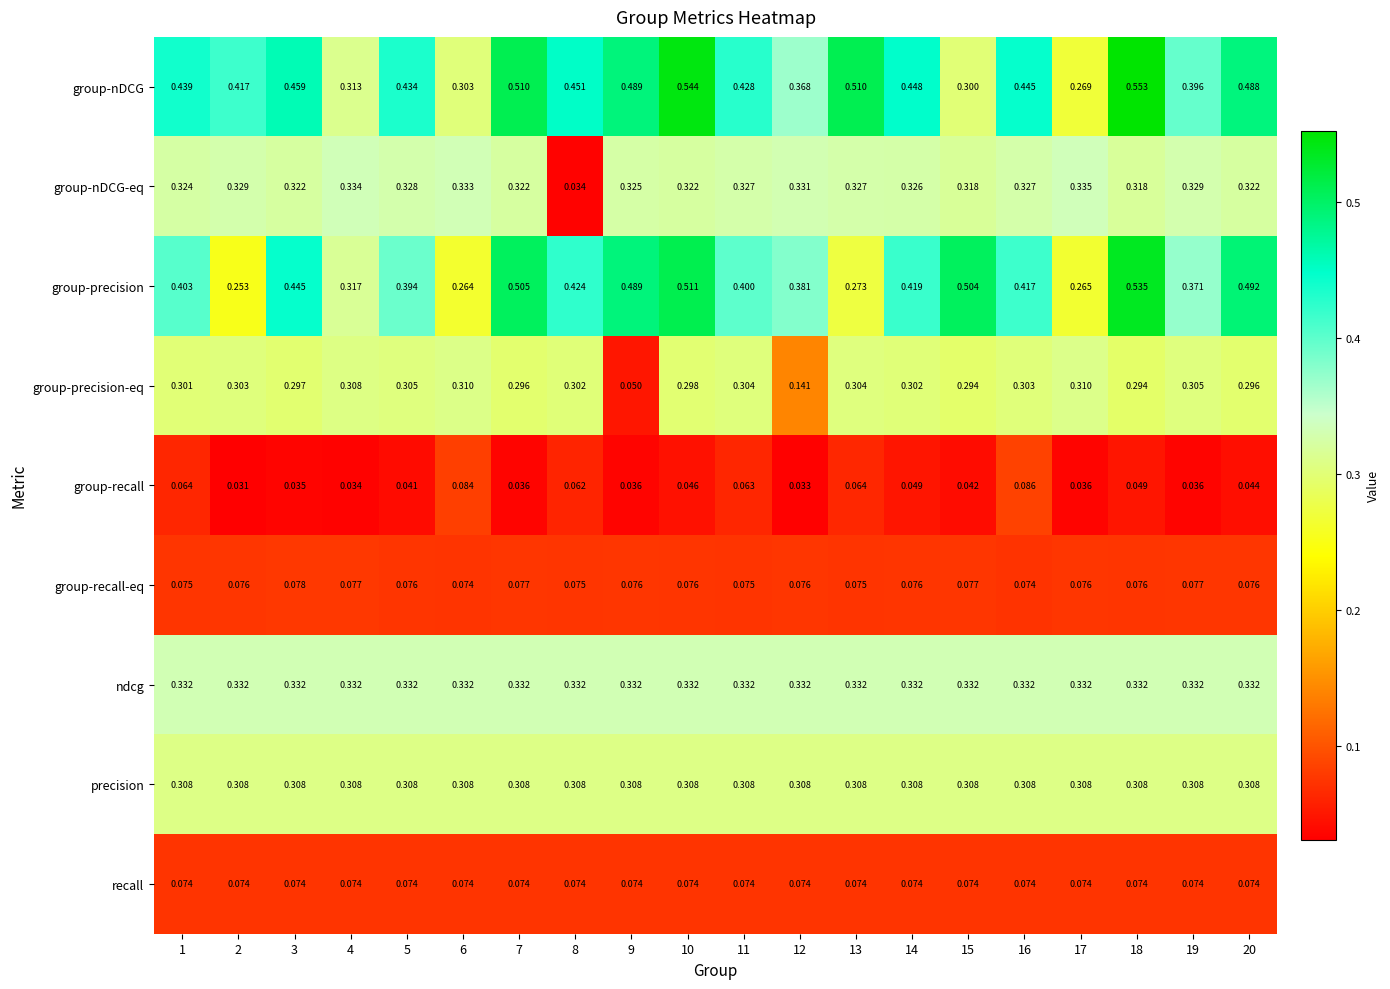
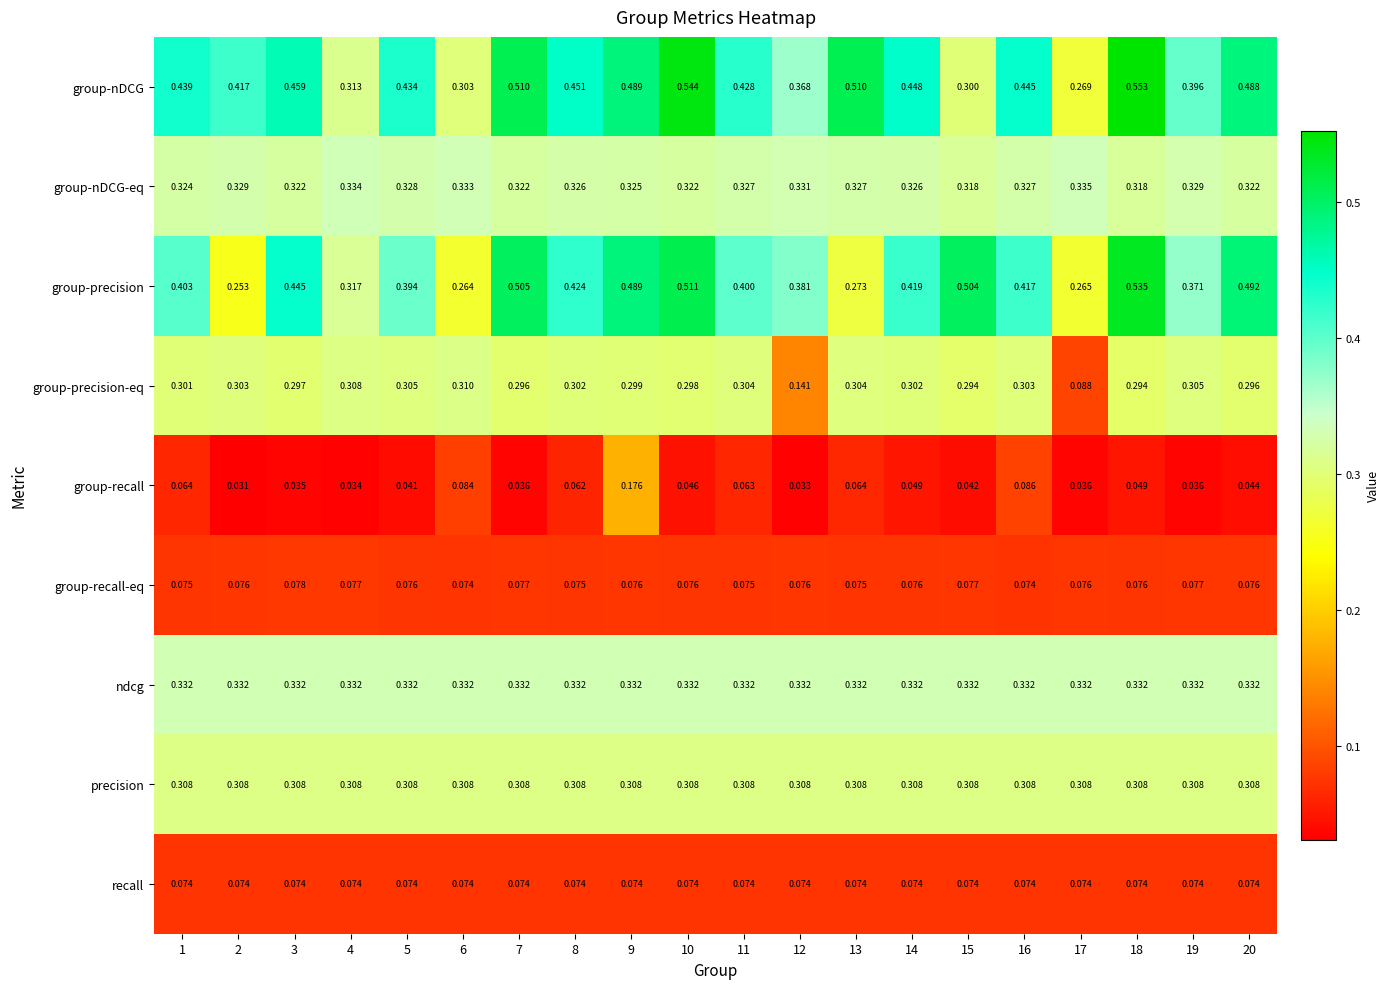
group-nDCG-eq, 8: 0.034 -> 0.326
group-precision-eq, 9: 0.050 -> 0.299
group-precision-eq, 17: 0.310 -> 0.088
group-recall, 9: 0.036 -> 0.176
